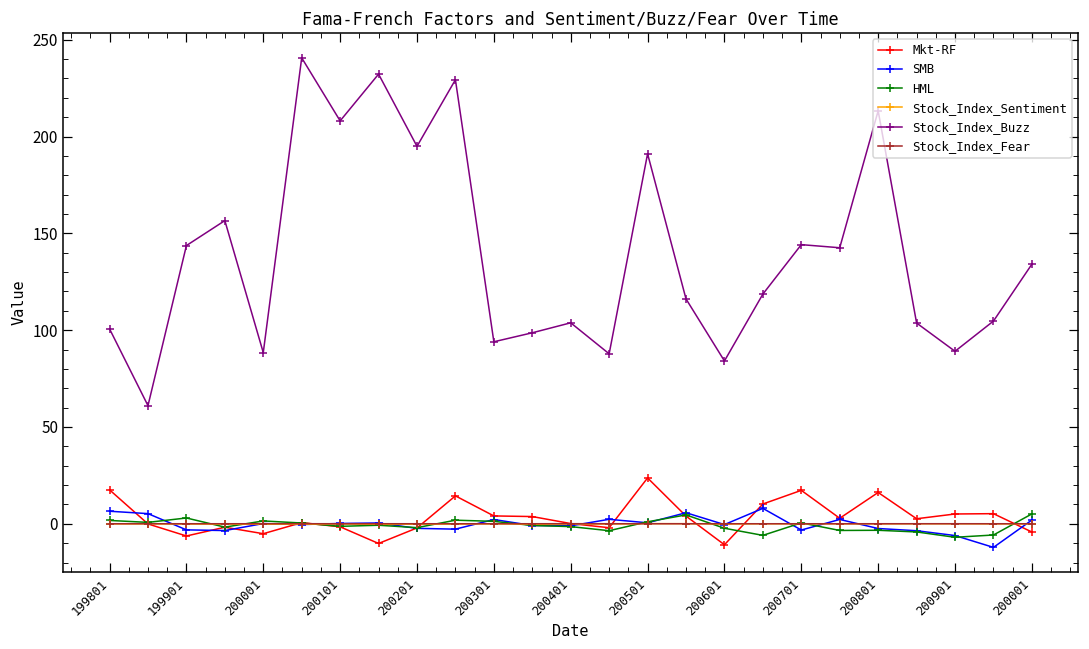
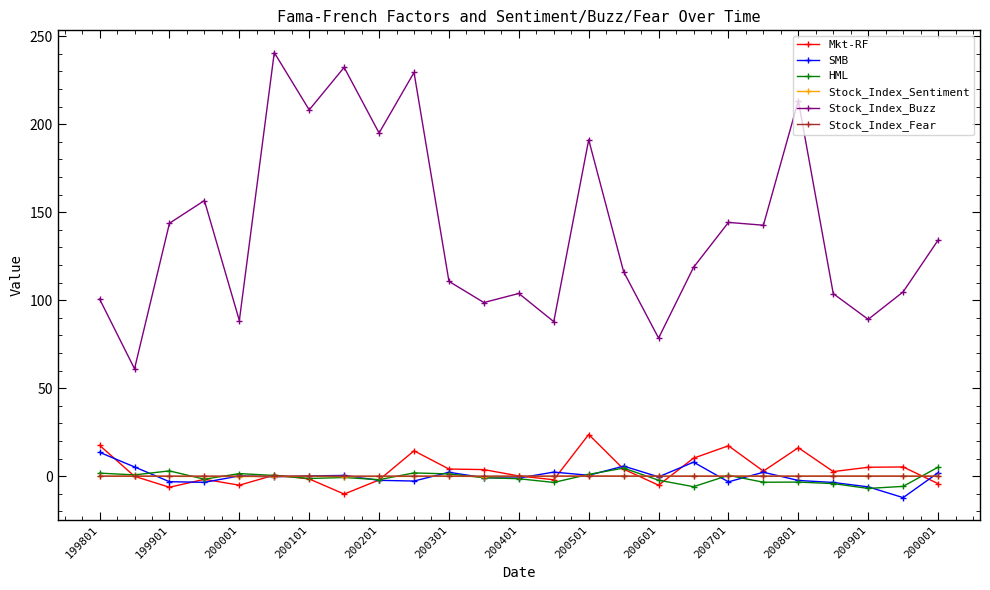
SMB, 199801: 6 -> 14
Stock_Index_Buzz, 200301: 94 -> 111
Mkt-RF, 200601: -11 -> -5
Stock_Index_Buzz, 200601: 84 -> 78
